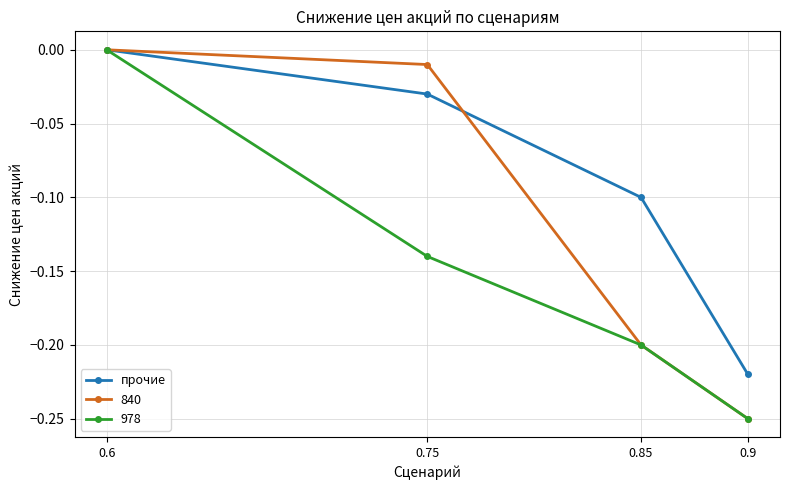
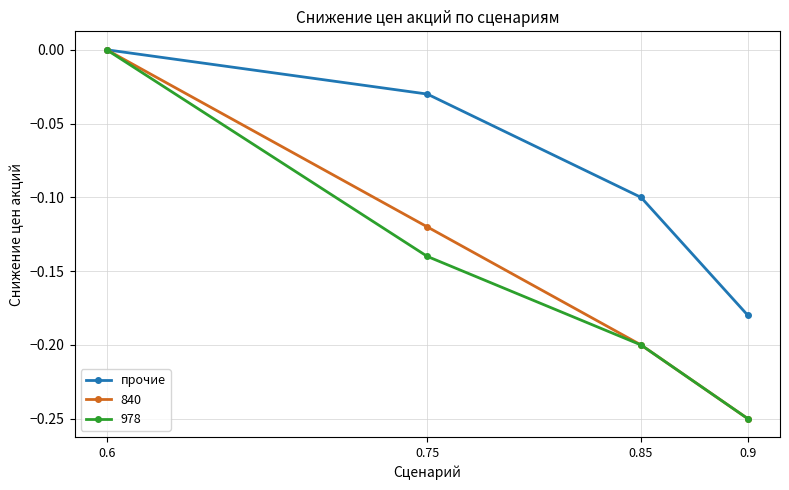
840, 0.75: -0.01 -> -0.12
прочие, 0.9: -0.22 -> -0.18
